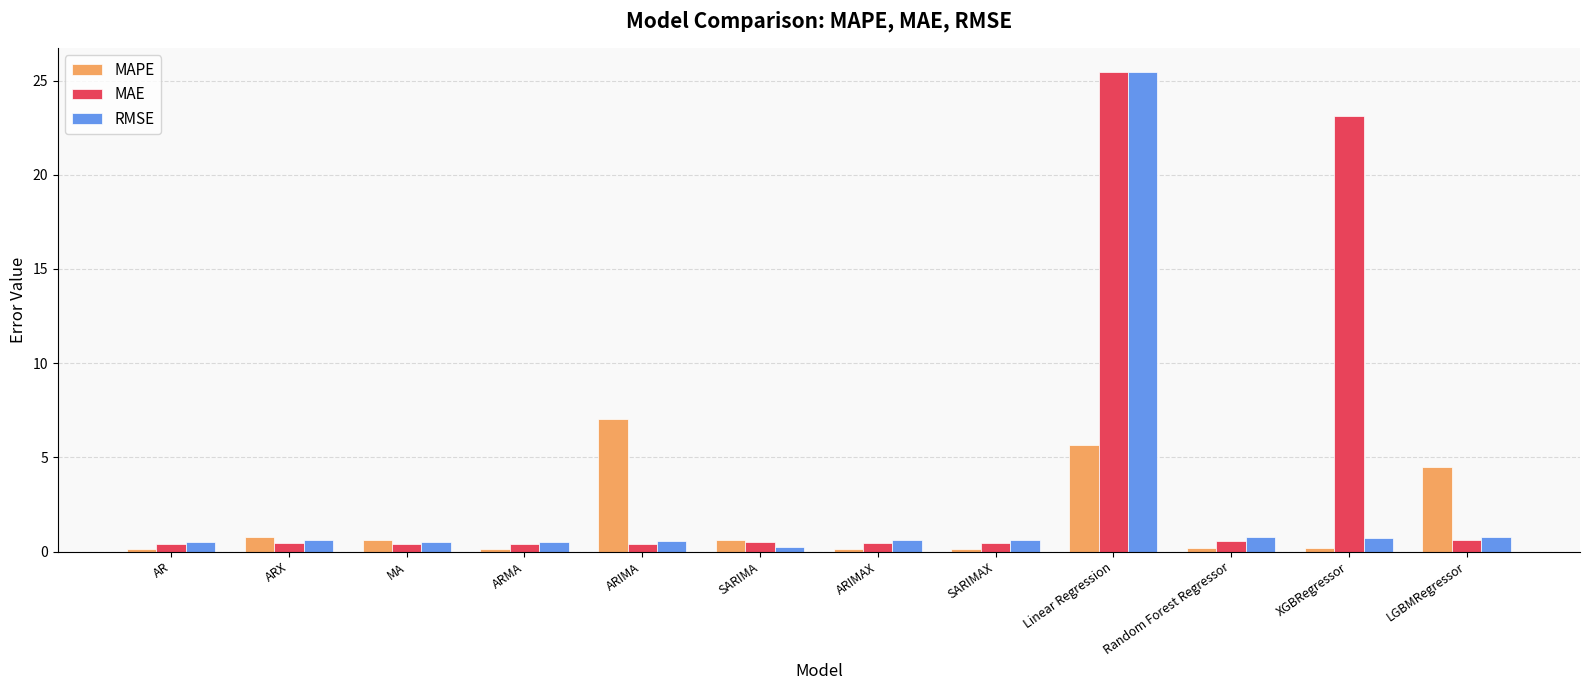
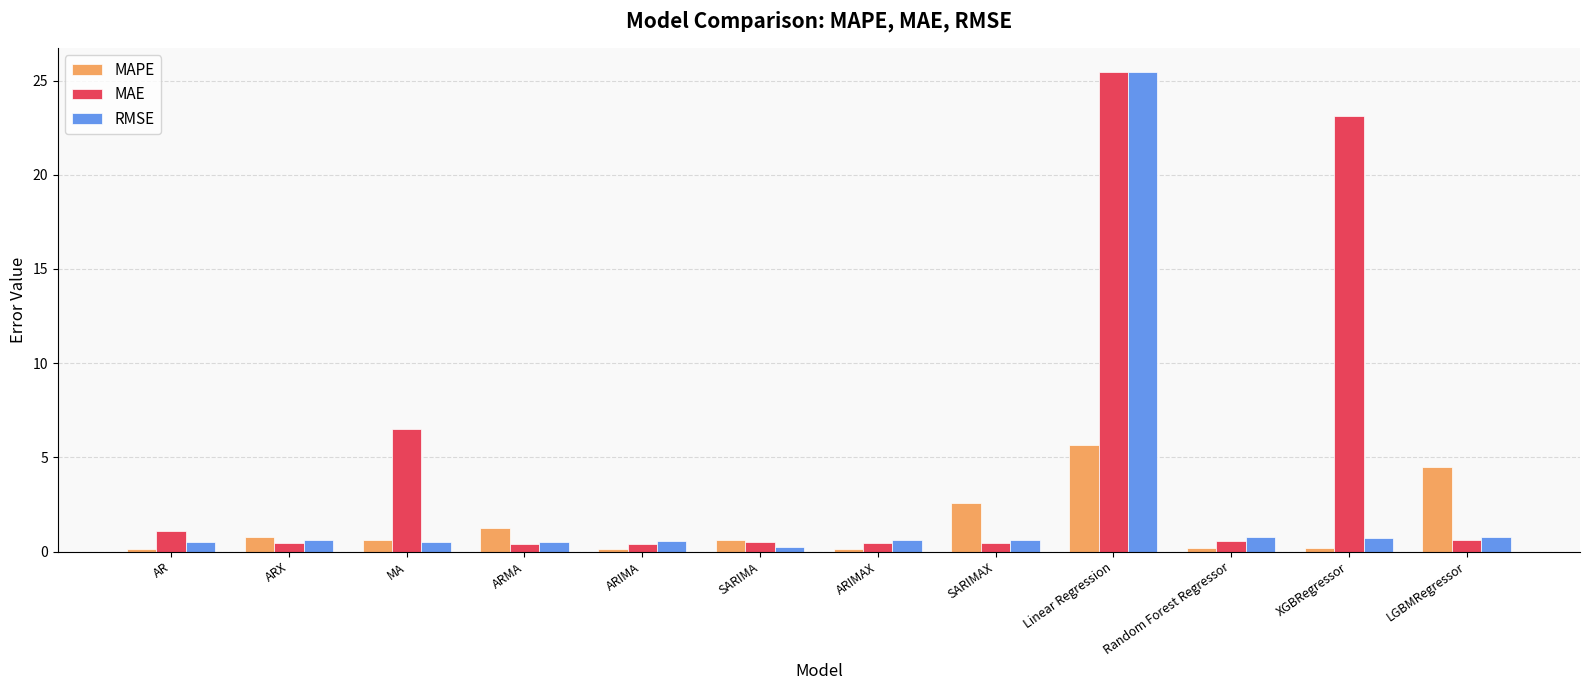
MAE, AR: 0.4 -> 1.1
MAE, MA: 0.4 -> 6.5
MAPE, ARMA: 0.1 -> 1.3
MAPE, ARIMA: 7.0 -> 0.1
MAPE, SARIMAX: 0.1 -> 2.6
